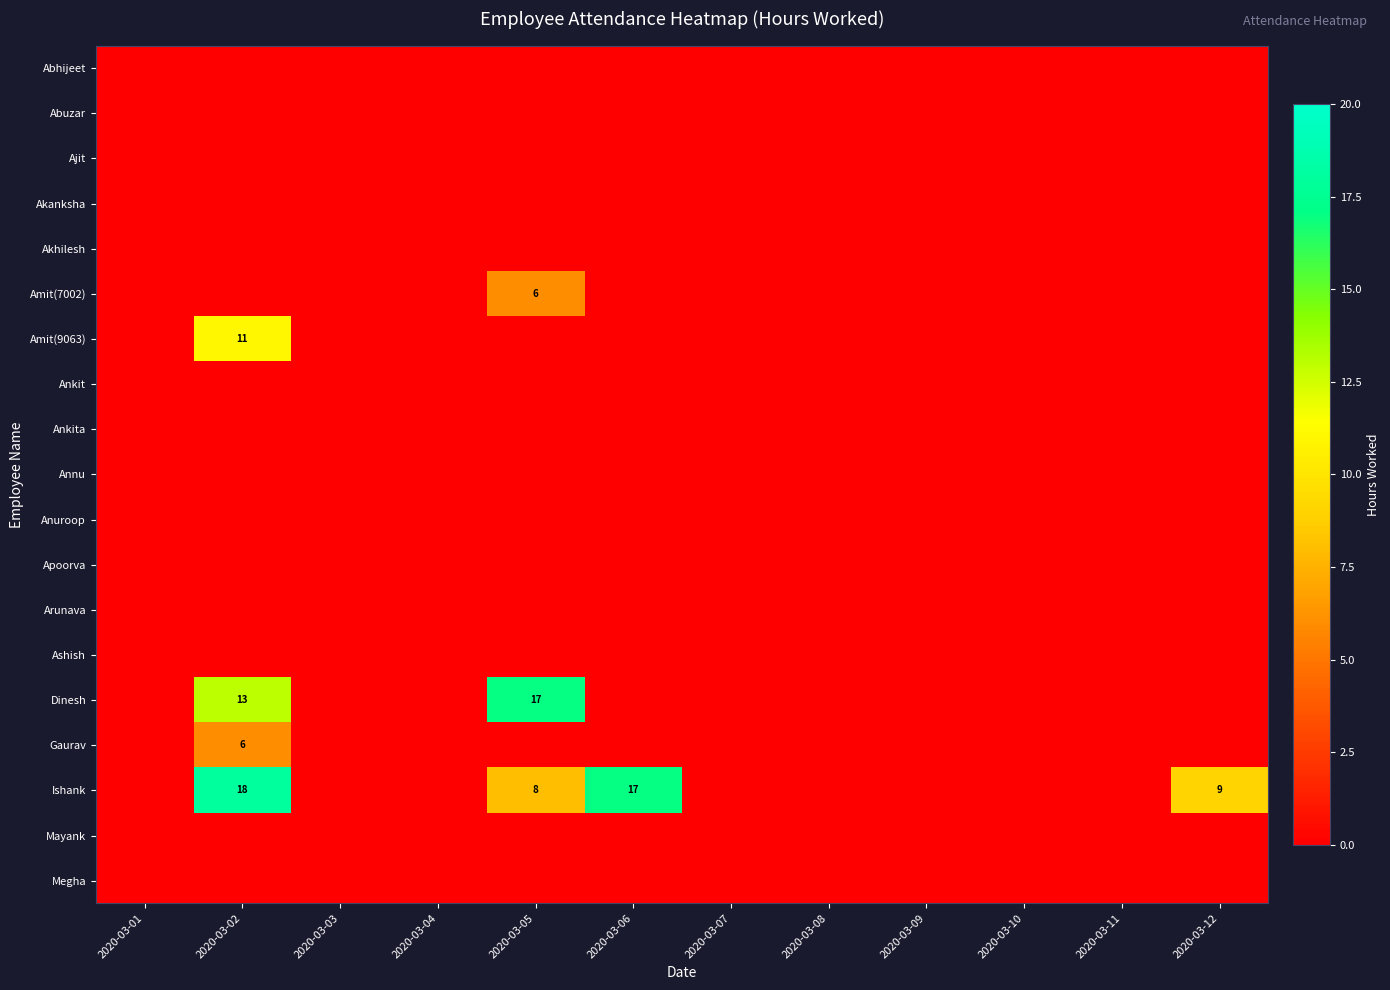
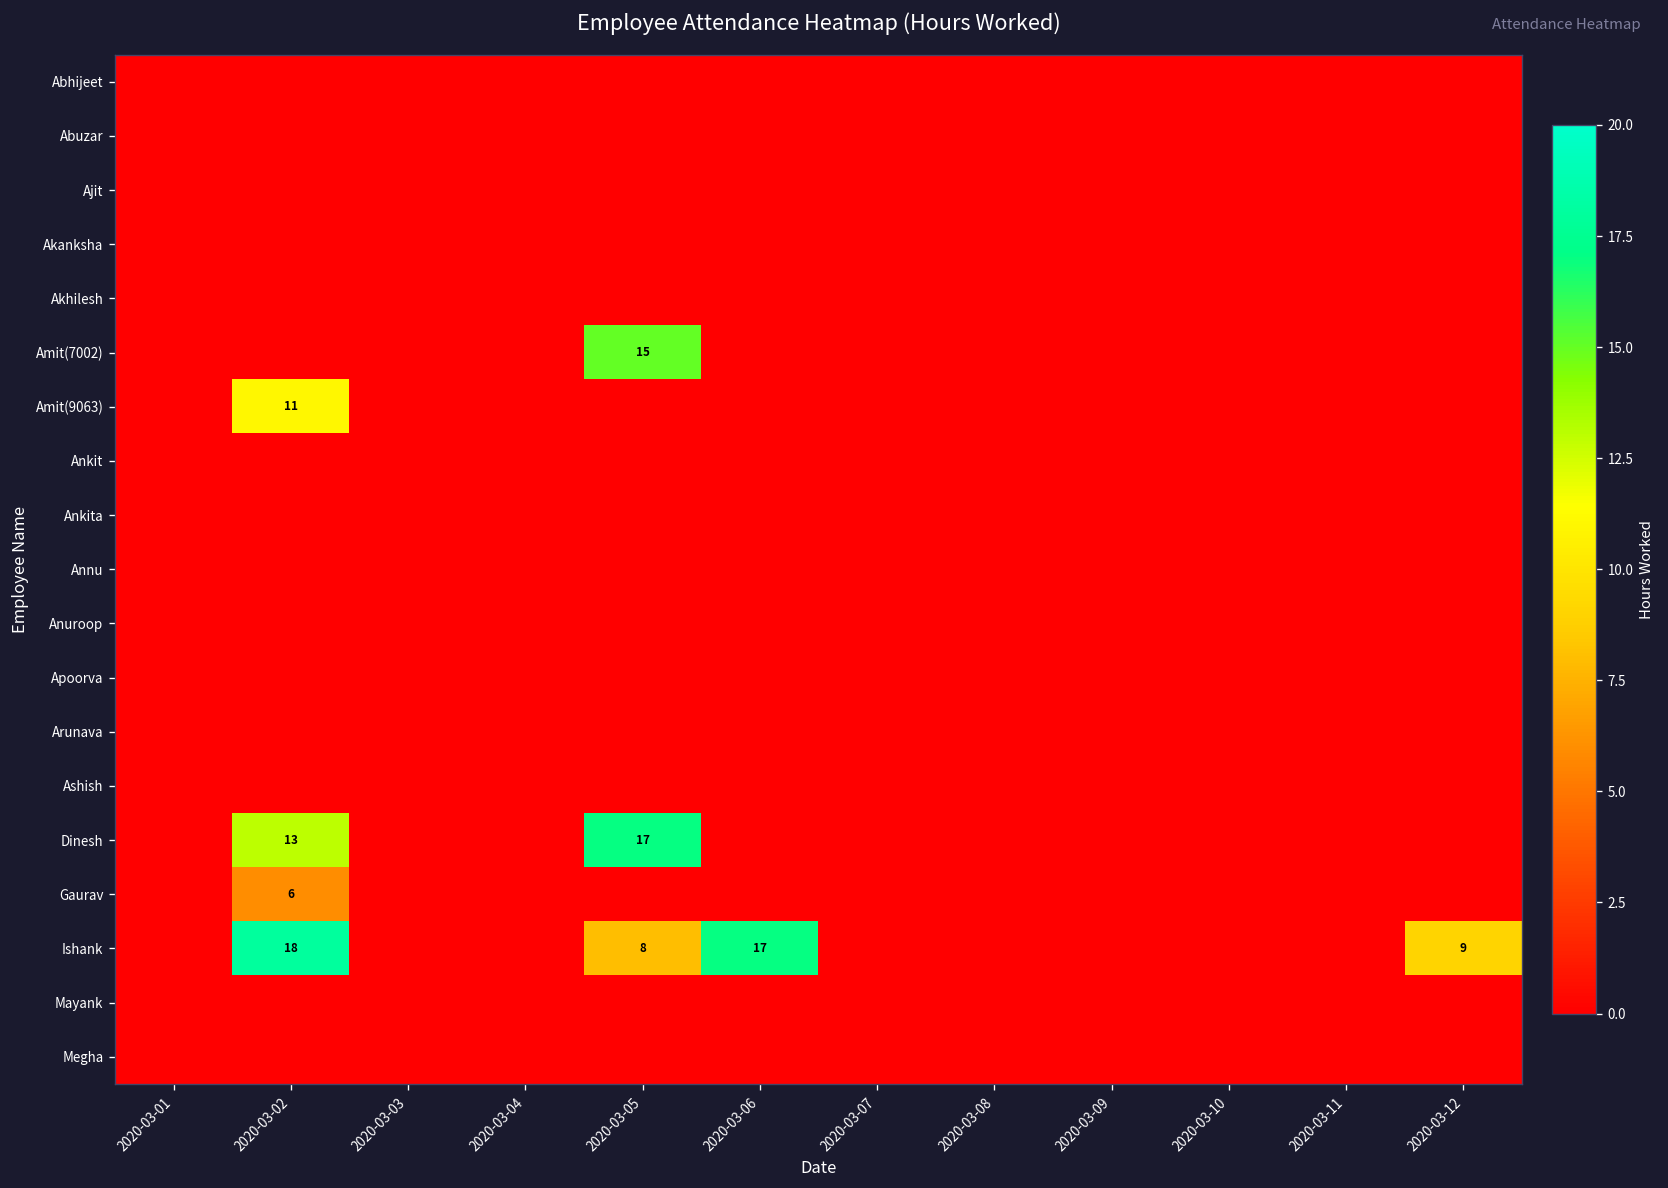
Amit(7002), 2020-03-05: 6 -> 15
